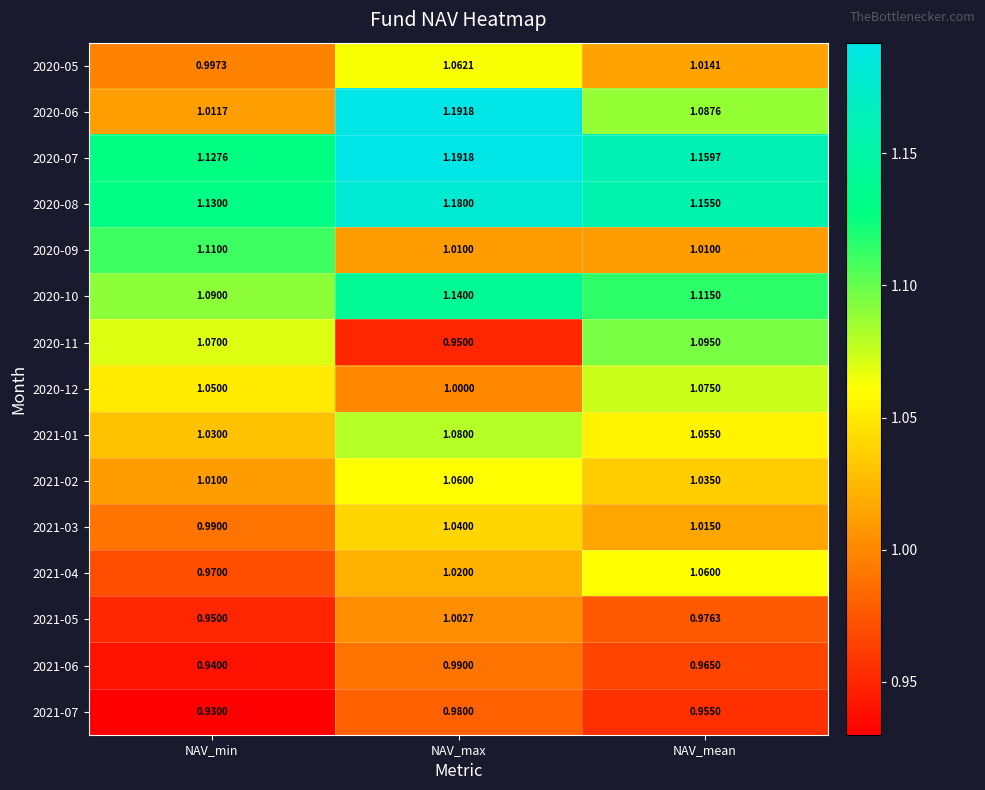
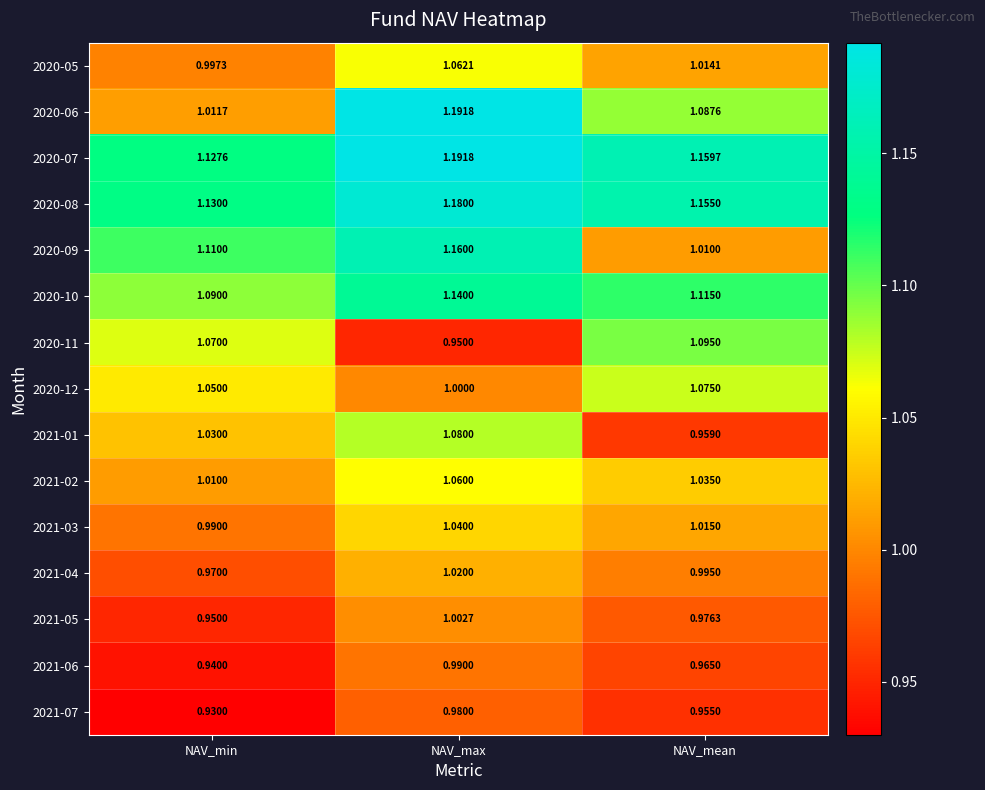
2020-09, NAV_max: 1.0100 -> 1.1600
2021-01, NAV_mean: 1.0550 -> 0.9590
2021-04, NAV_mean: 1.0600 -> 0.9950
